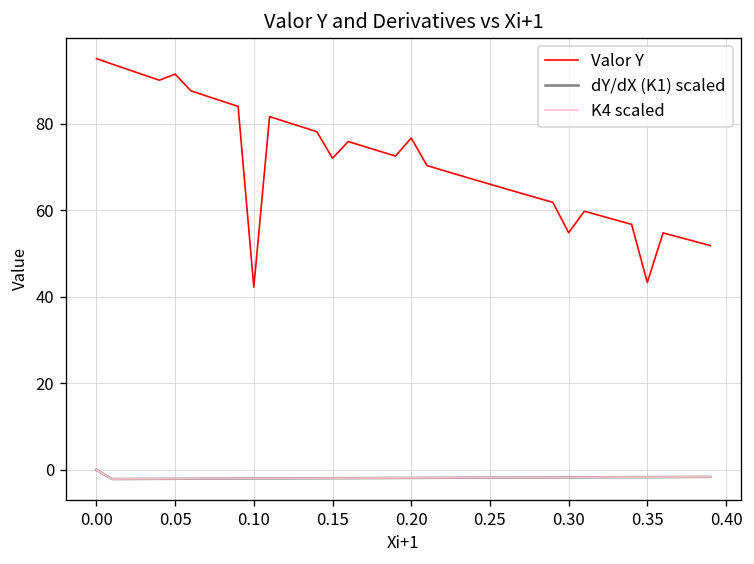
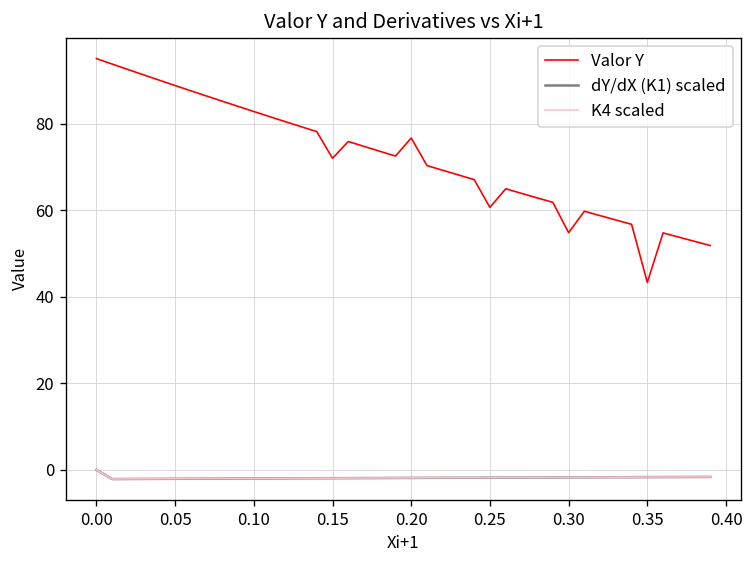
Valor Y, 0.05: 91 -> 89
Valor Y, 0.10: 42 -> 83
Valor Y, 0.25: 66 -> 61
